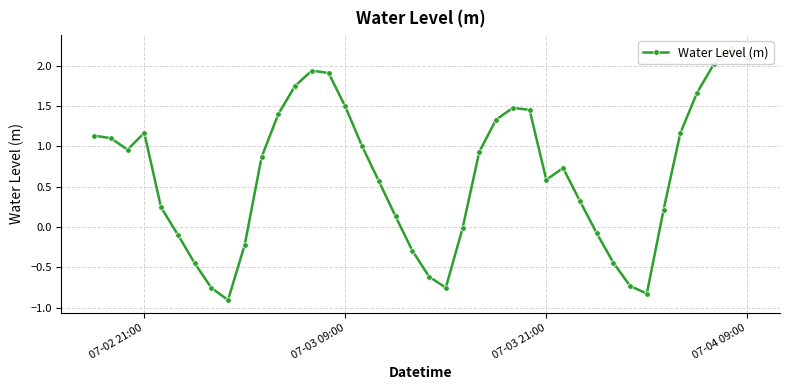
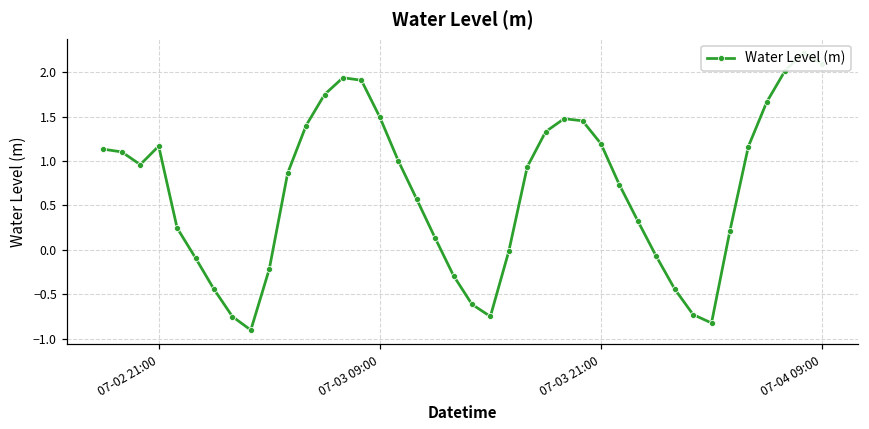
07-03 21:00: 0.6 -> 1.2
